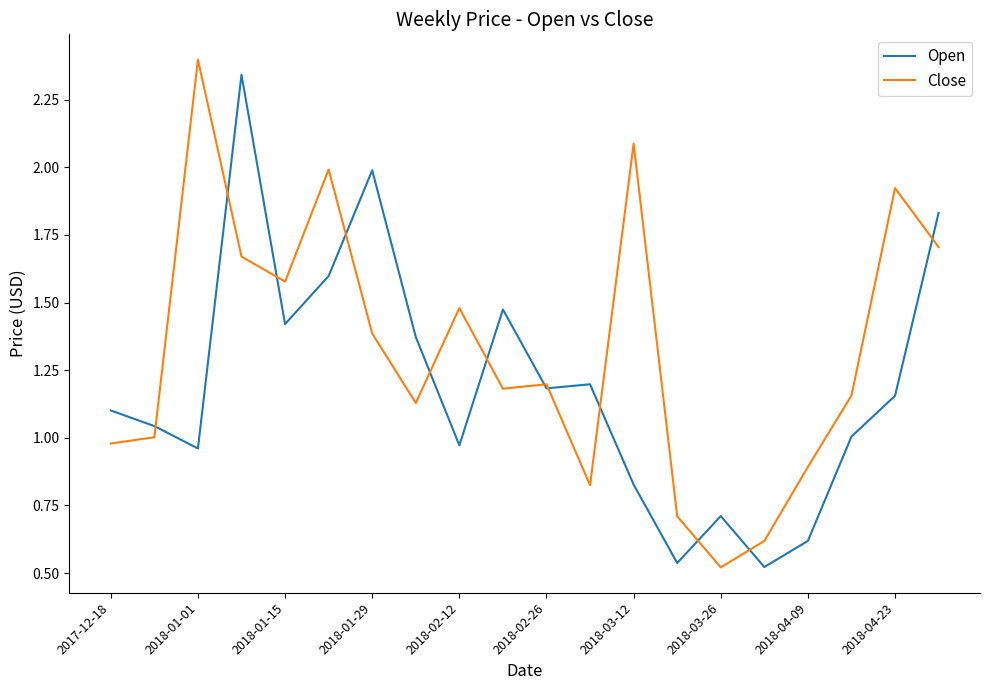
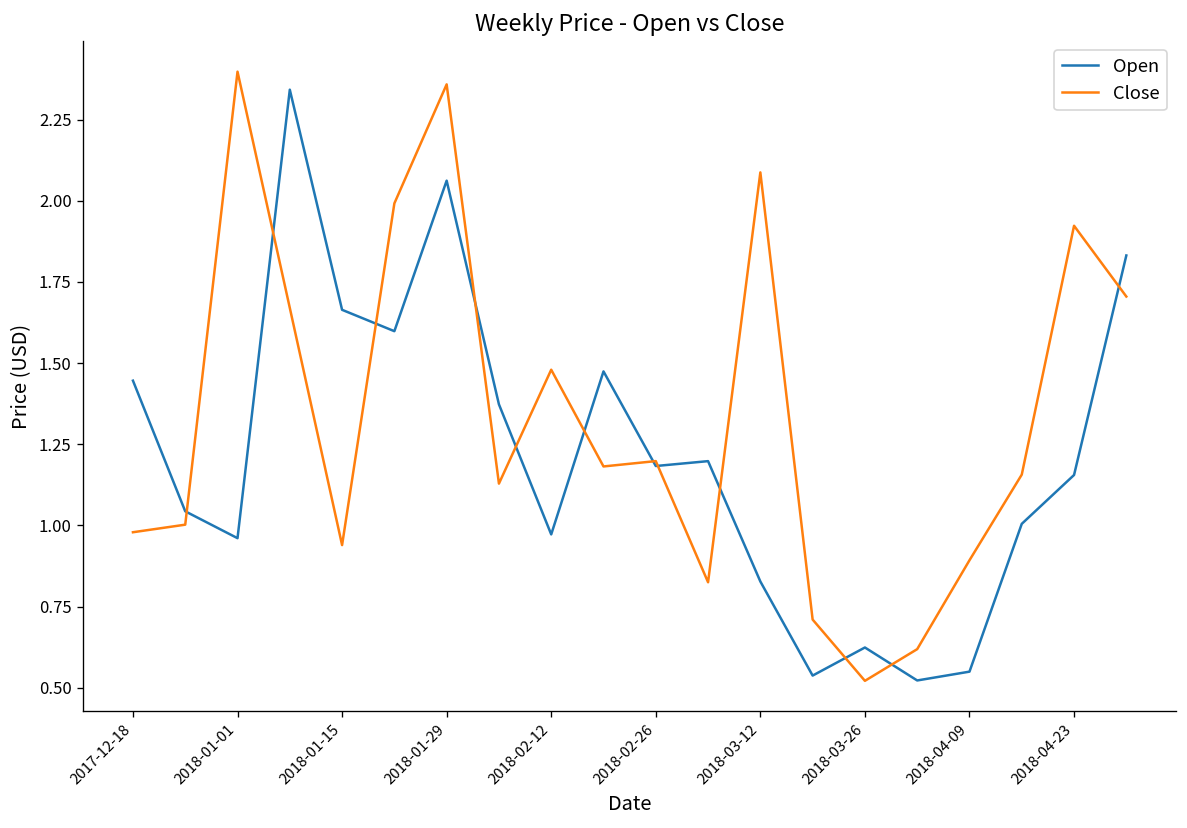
Open, 2017-12-18: 1.10 -> 1.45
Open, 2018-01-15: 1.42 -> 1.66
Close, 2018-01-15: 1.58 -> 0.94
Open, 2018-01-29: 1.99 -> 2.06
Close, 2018-01-29: 1.39 -> 2.36
Open, 2018-03-26: 0.71 -> 0.62
Open, 2018-04-09: 0.62 -> 0.55
